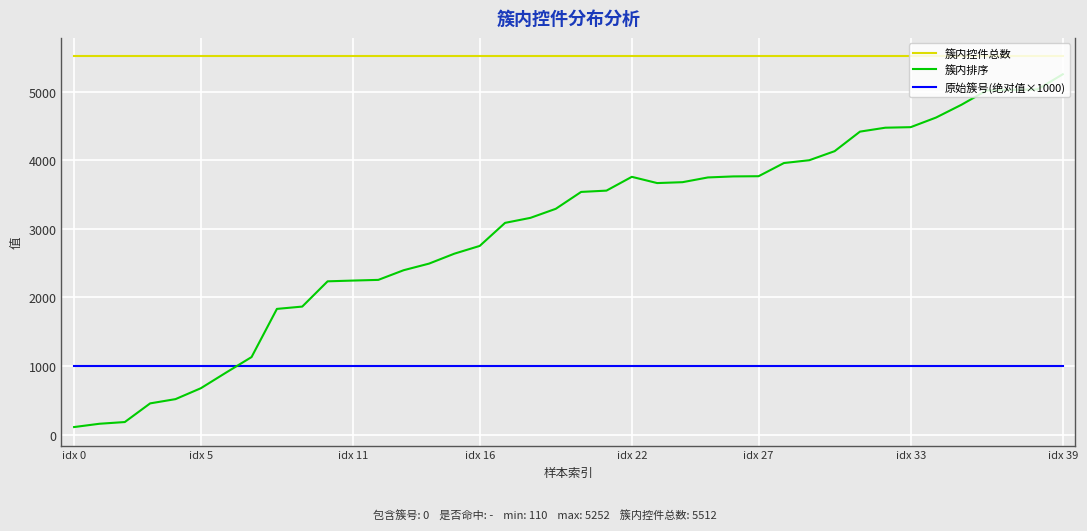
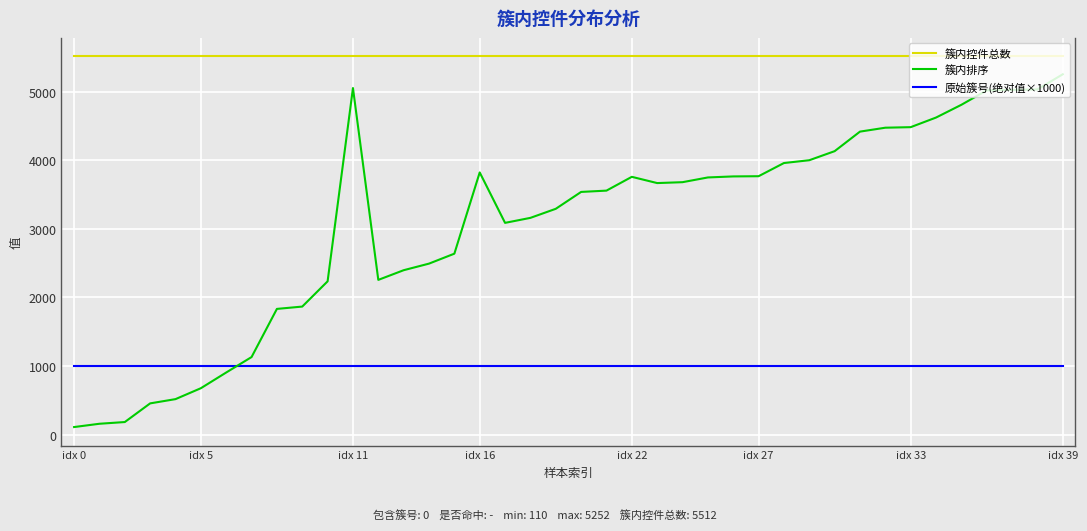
簇内排序, idx 11: 2200 -> 5100
簇内排序, idx 16: 2800 -> 3800
